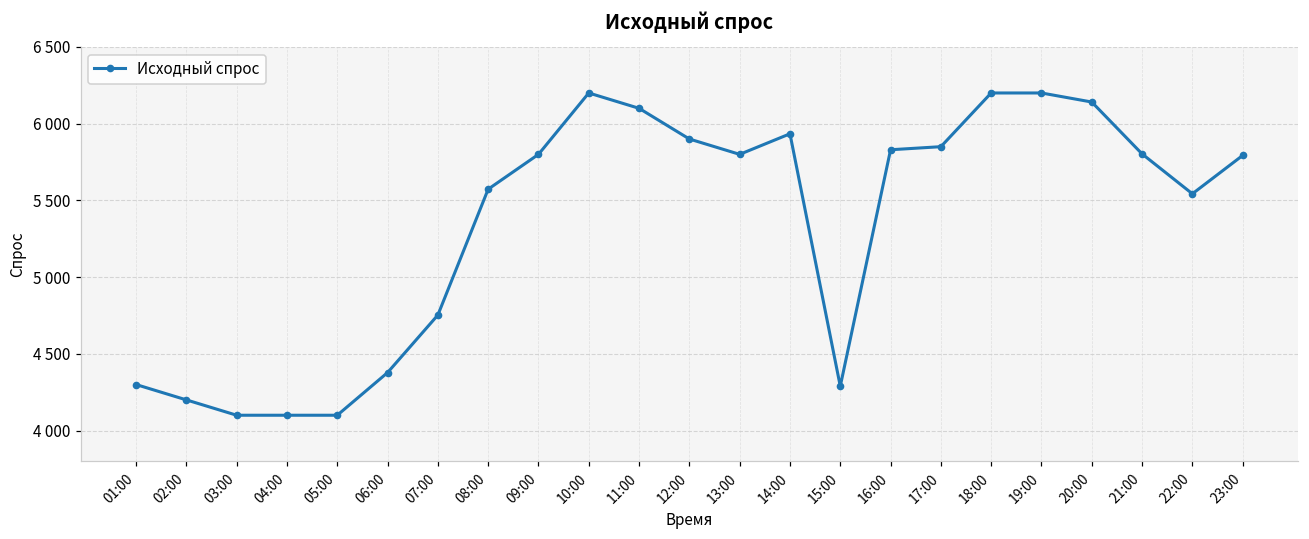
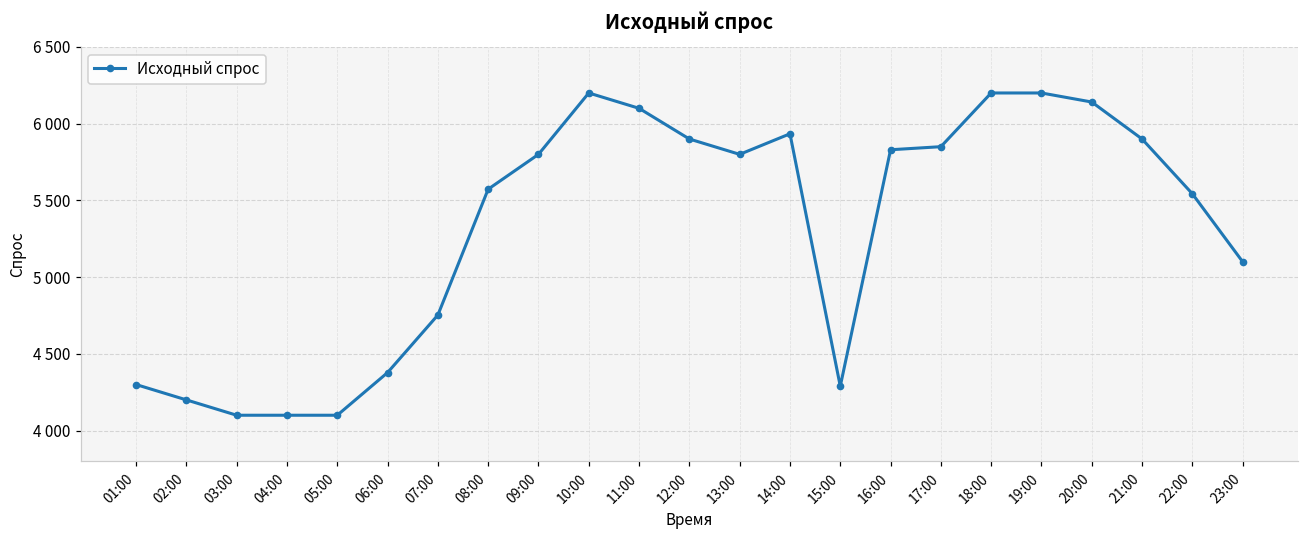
21:00: 5800 -> 5900
23:00: 5790 -> 5100
